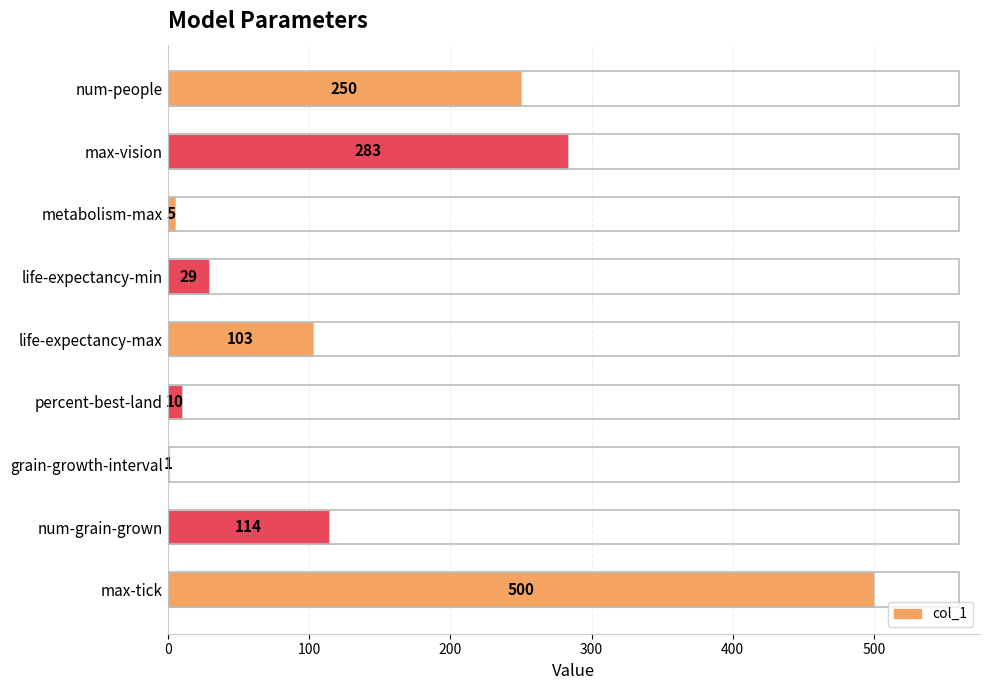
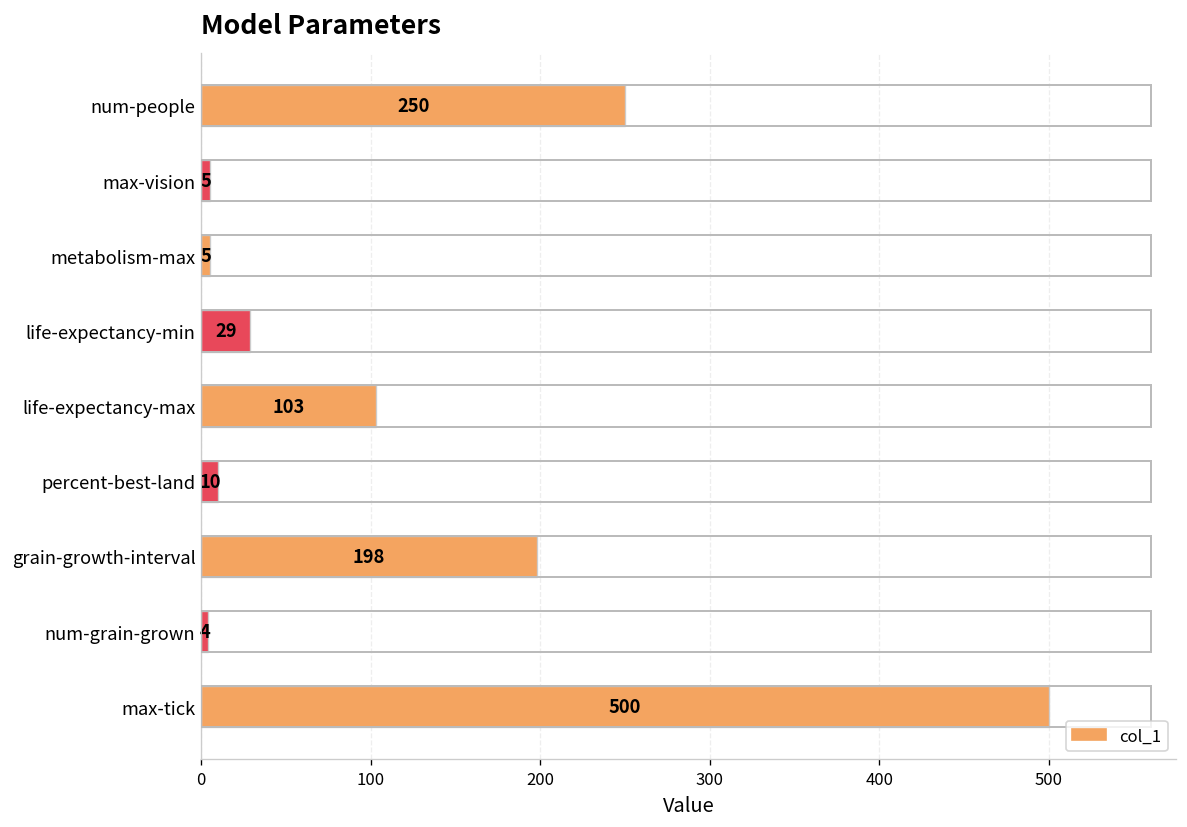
max-vision: 283 -> 5
grain-growth-interval: 1 -> 198
num-grain-grown: 114 -> 4
